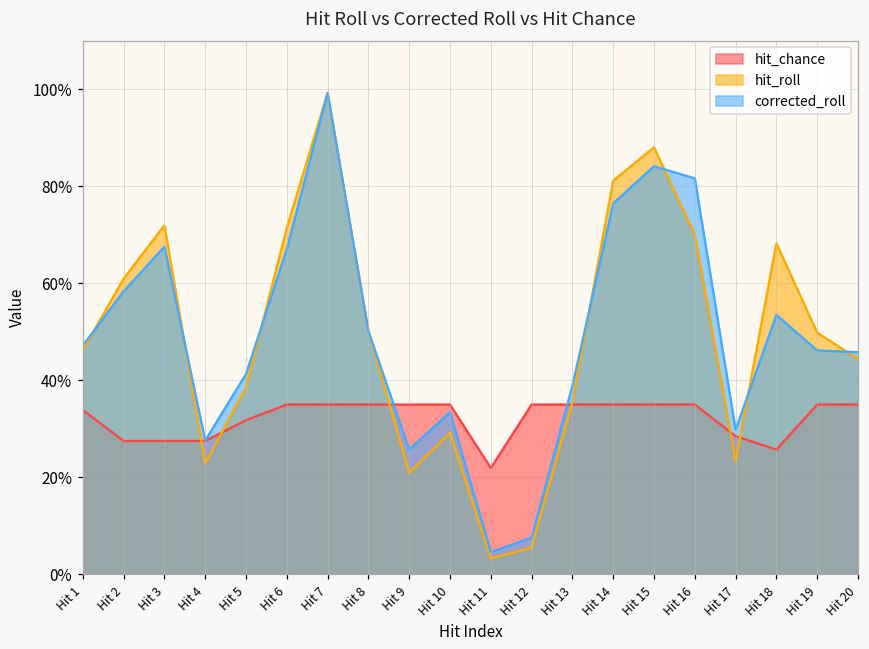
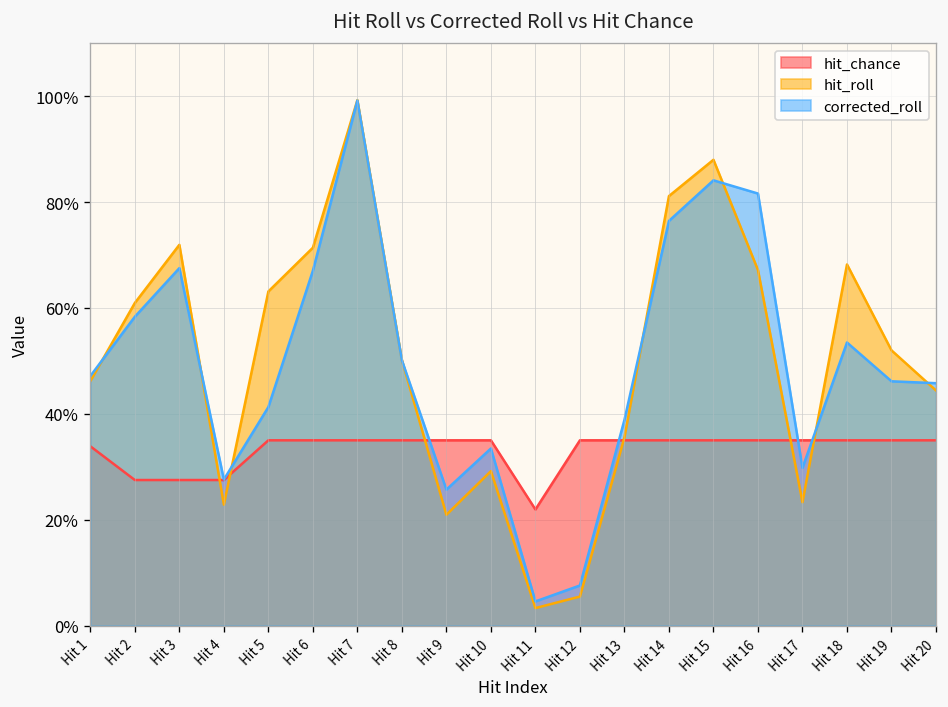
hit_chance, Hit 5: 32% -> 35%
hit_roll, Hit 5: 39% -> 63%
hit_roll, Hit 16: 70% -> 67%
hit_chance, Hit 17: 28% -> 35%
hit_chance, Hit 18: 26% -> 35%
hit_roll, Hit 19: 50% -> 52%
